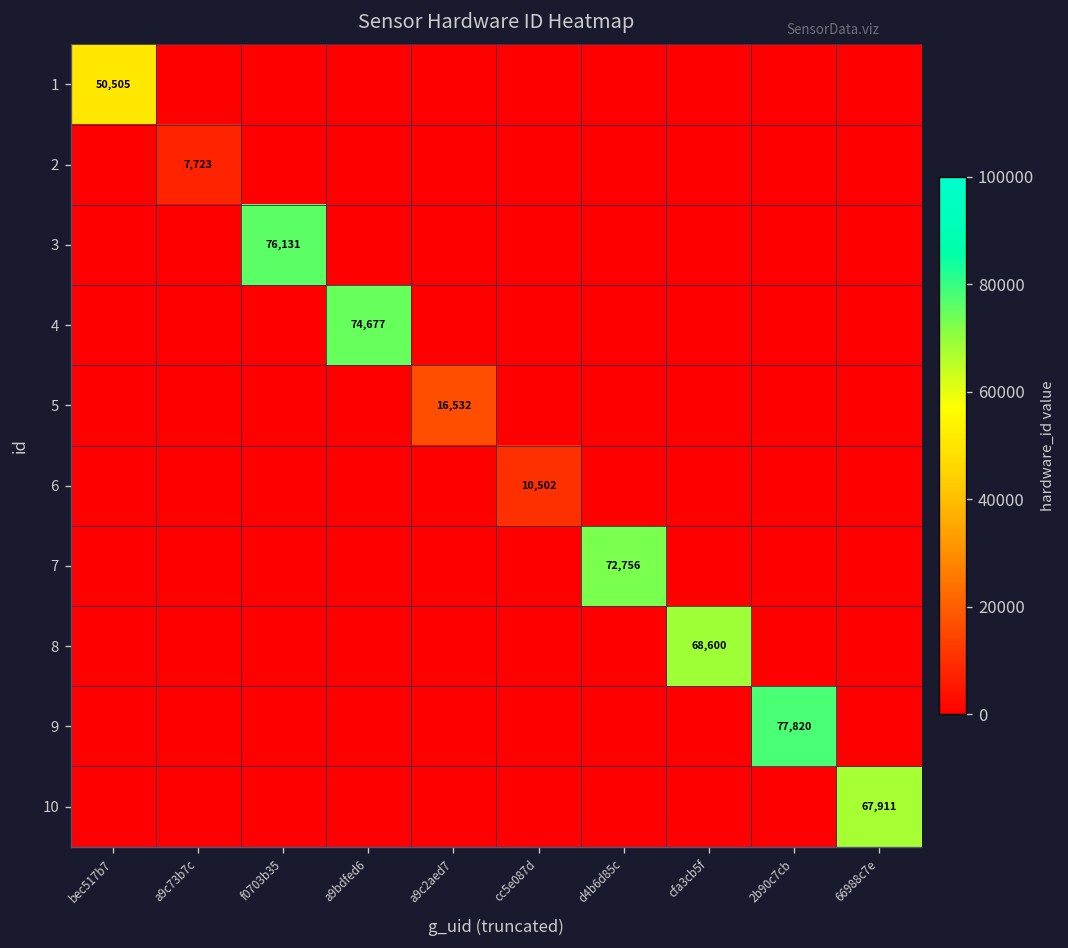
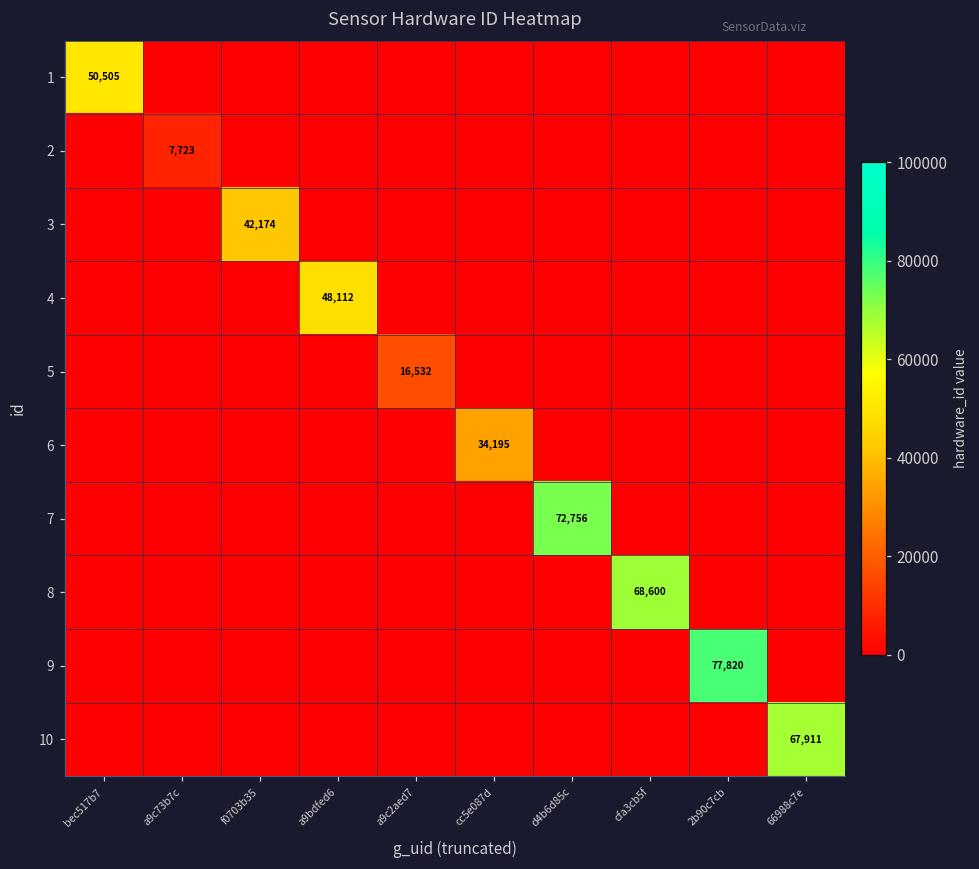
3, f0703b35: 76,131 -> 42,174
4, a9bdfed6: 74,677 -> 48,112
6, cc5e087d: 10,502 -> 34,195
